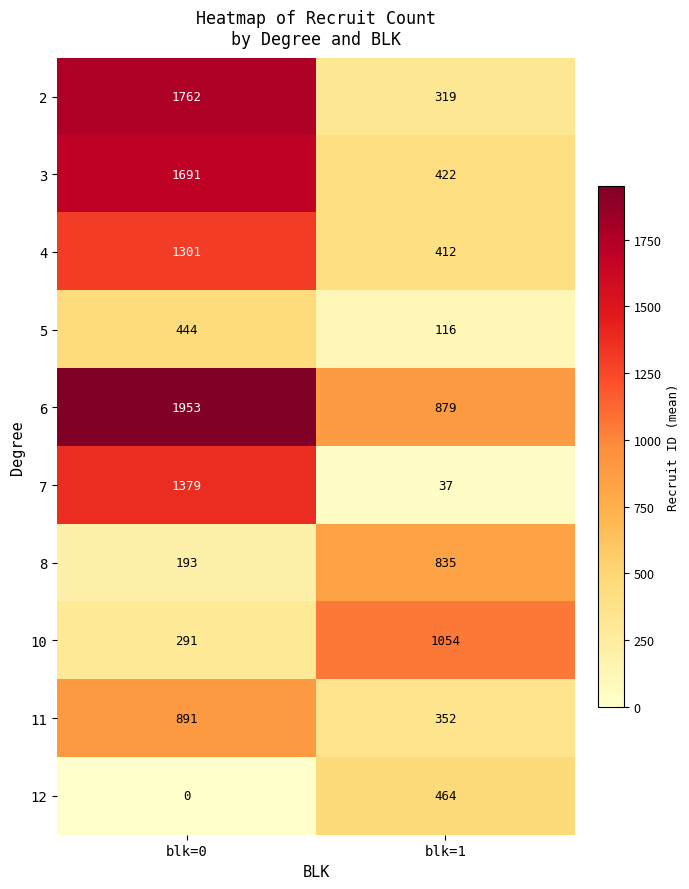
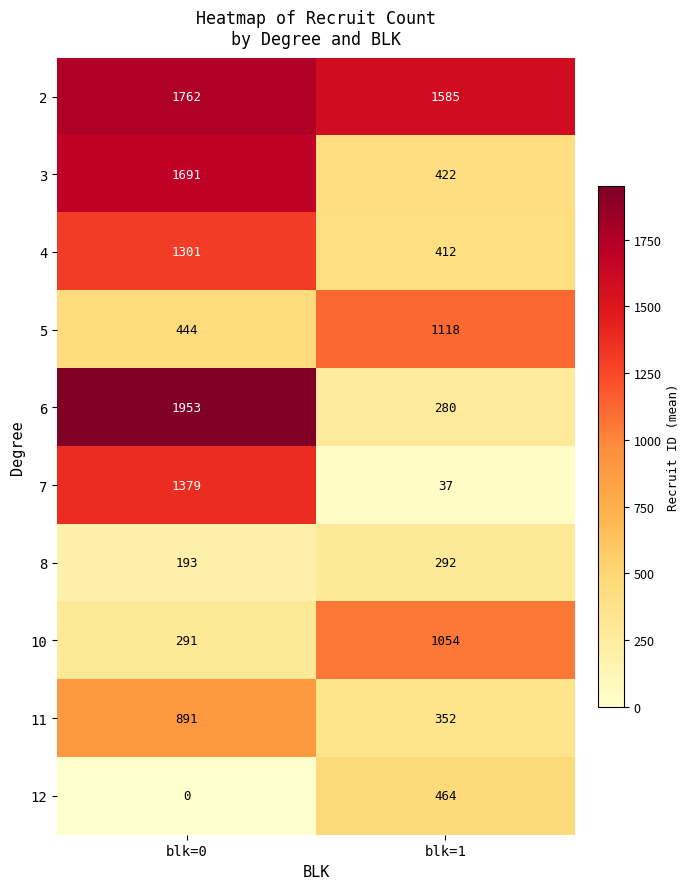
2, blk=1: 319 -> 1585
5, blk=1: 116 -> 1118
6, blk=1: 879 -> 280
8, blk=1: 835 -> 292
